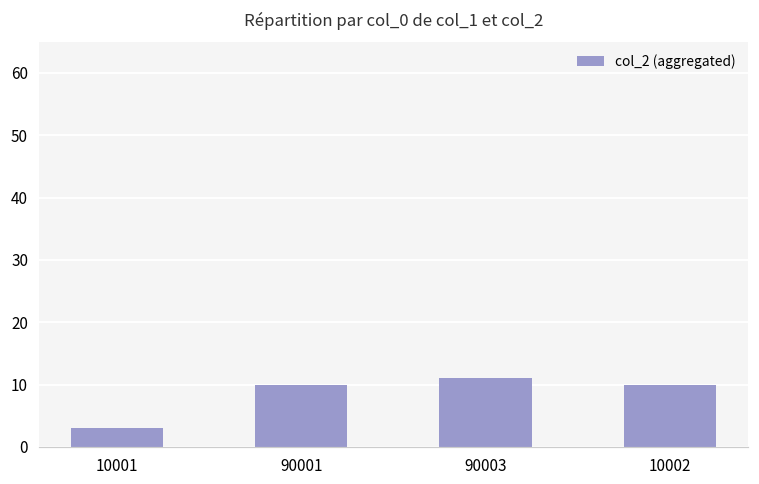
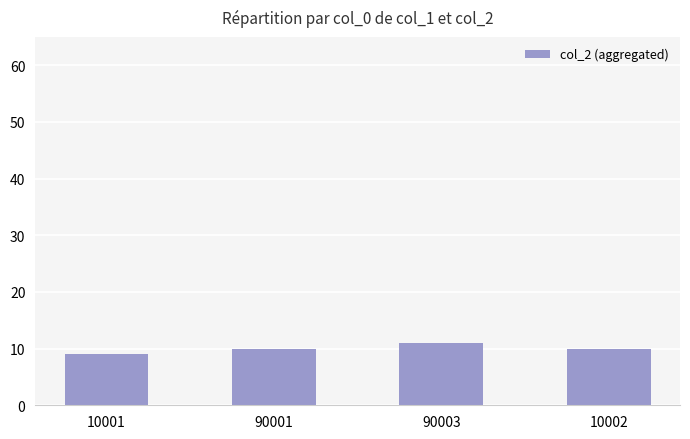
10001: 3 -> 9
